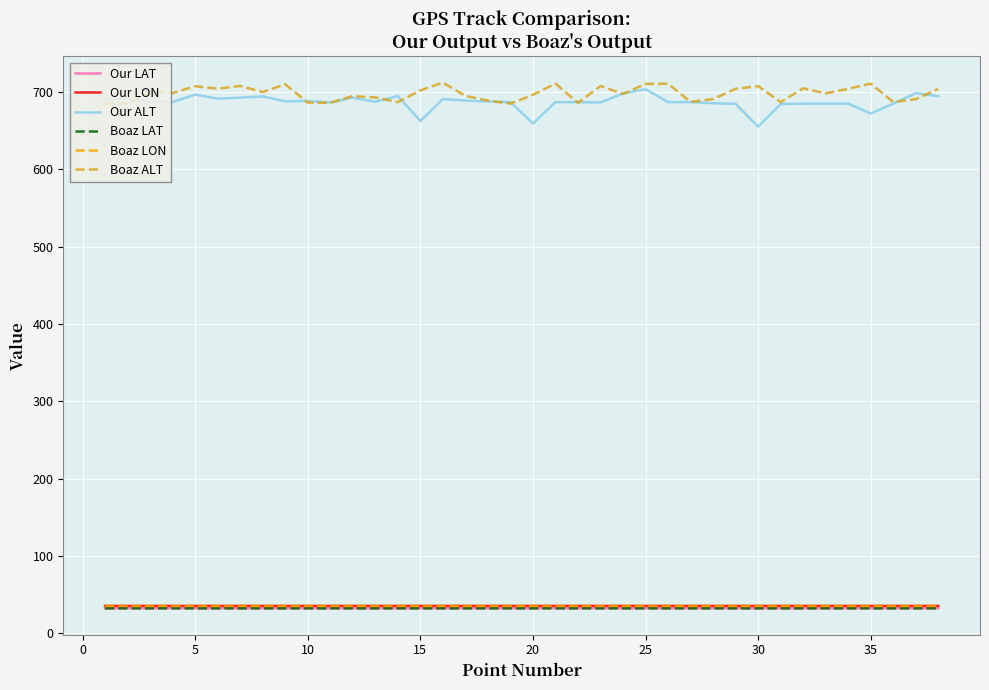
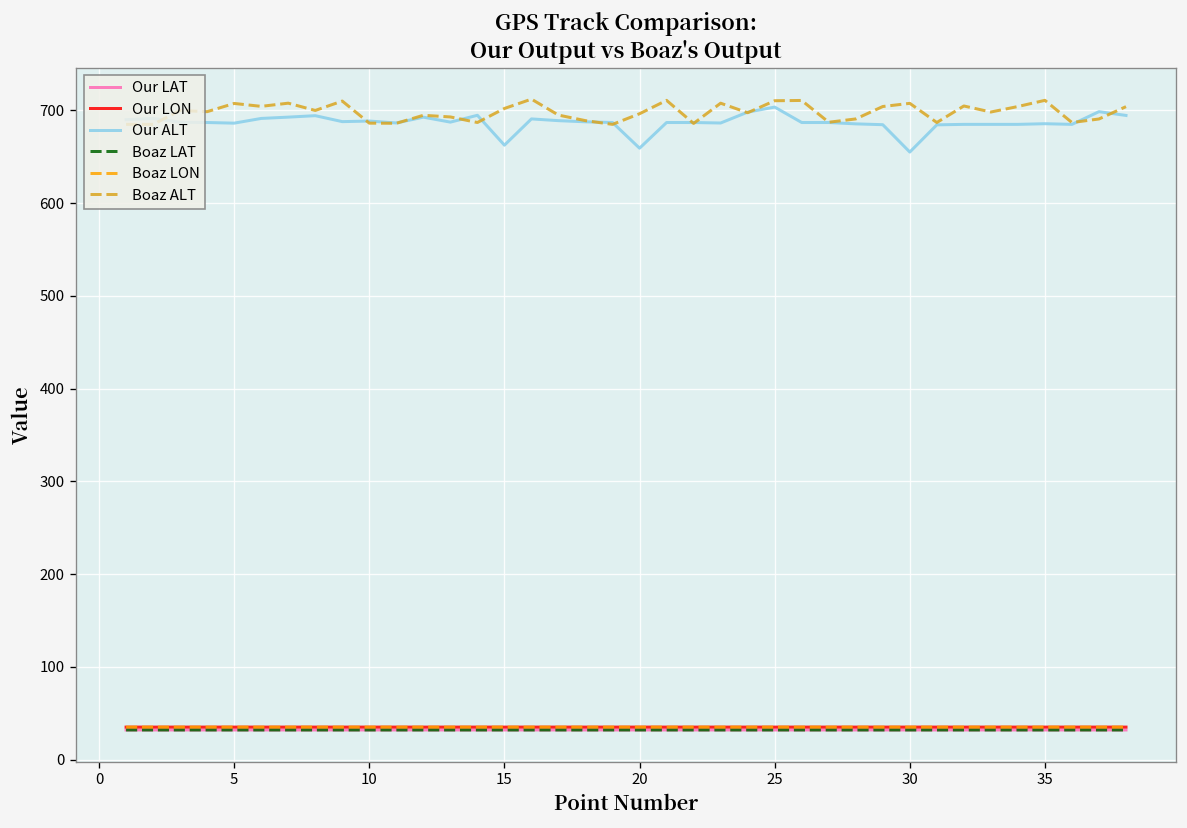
Our ALT, 5: 700 -> 690
Our ALT, 35: 670 -> 690
